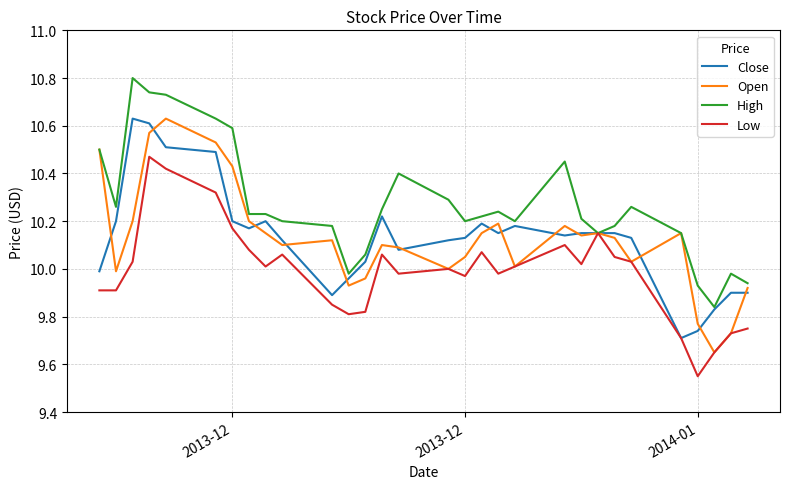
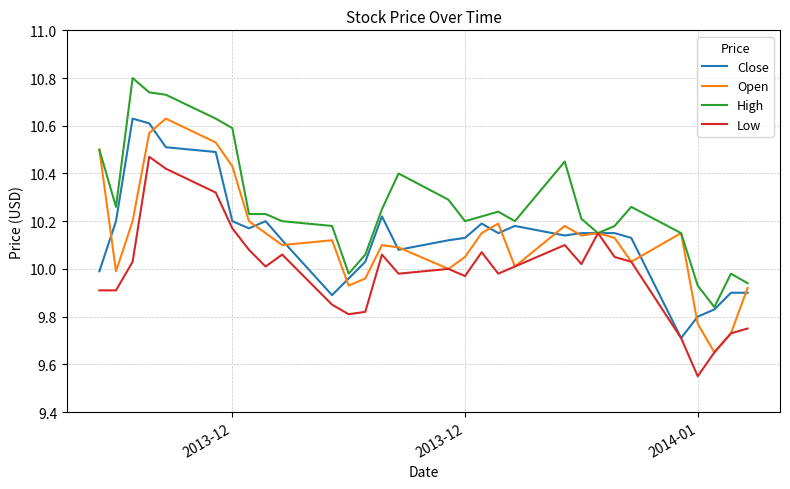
Close, 2014-01: 9.74 -> 9.80
